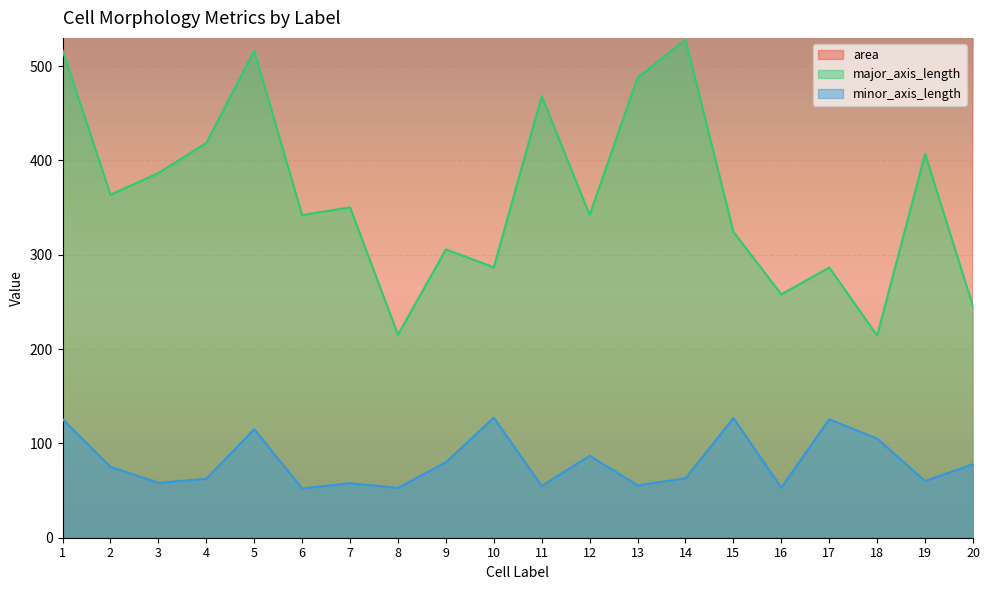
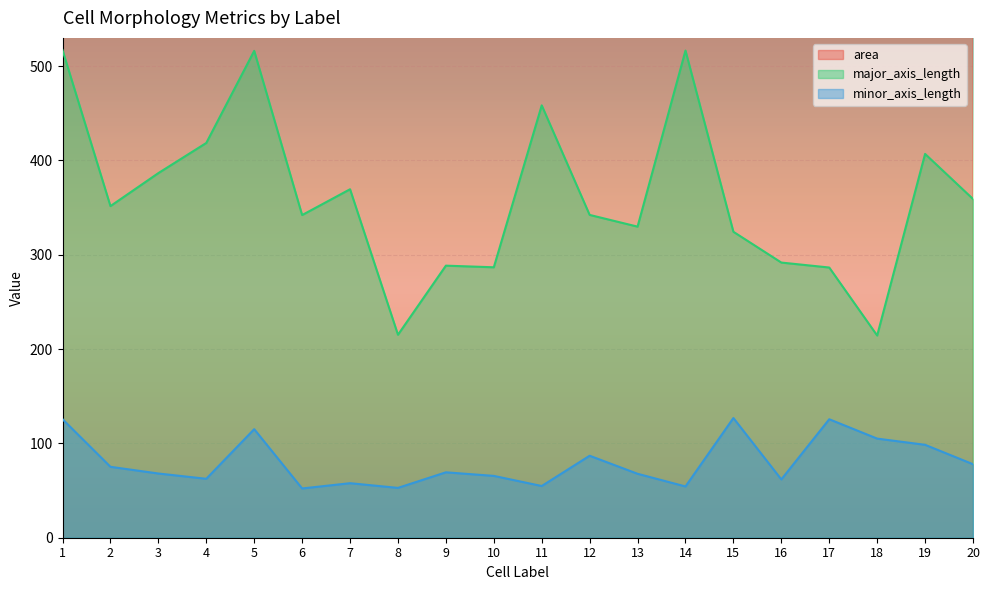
major_axis_length, 2: 360 -> 350
minor_axis_length, 3: 60 -> 70
major_axis_length, 7: 350 -> 370
major_axis_length, 9: 310 -> 290
minor_axis_length, 9: 80 -> 70
minor_axis_length, 10: 130 -> 70
major_axis_length, 11: 470 -> 460
major_axis_length, 13: 490 -> 330
minor_axis_length, 13: 60 -> 70
major_axis_length, 14: 530 -> 520
minor_axis_length, 14: 60 -> 50
major_axis_length, 16: 260 -> 290
minor_axis_length, 16: 50 -> 60
minor_axis_length, 19: 60 -> 100
major_axis_length, 20: 250 -> 360
